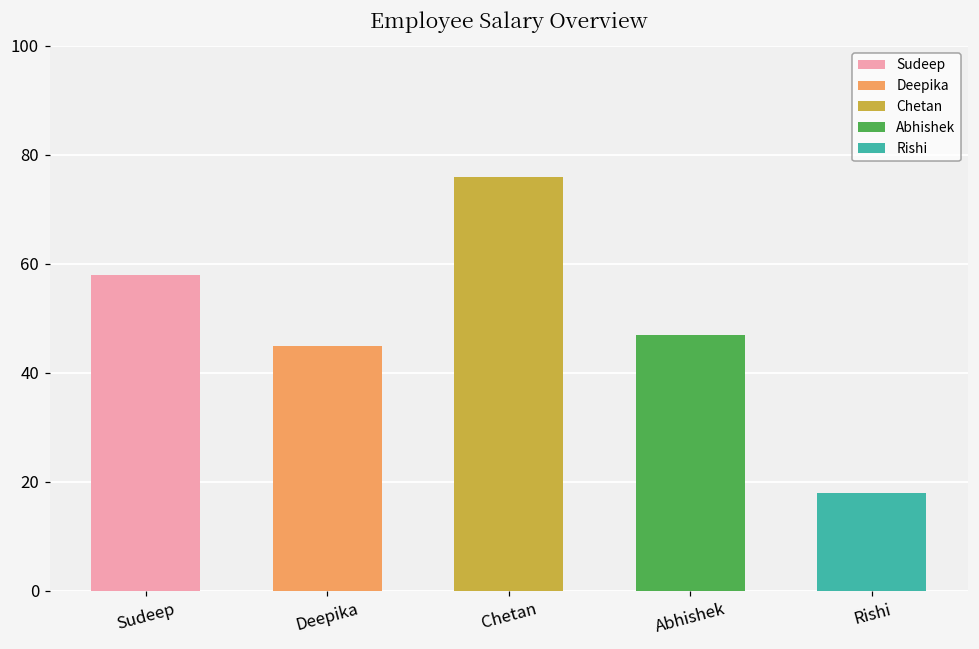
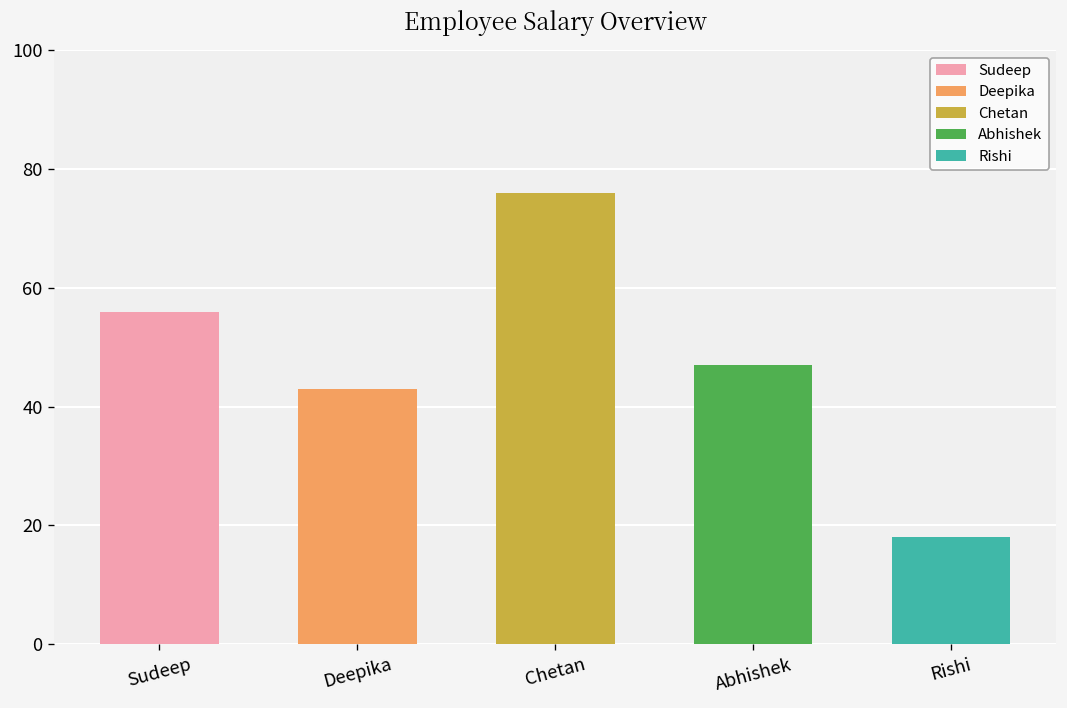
Sudeep: 58 -> 56
Deepika: 45 -> 43
